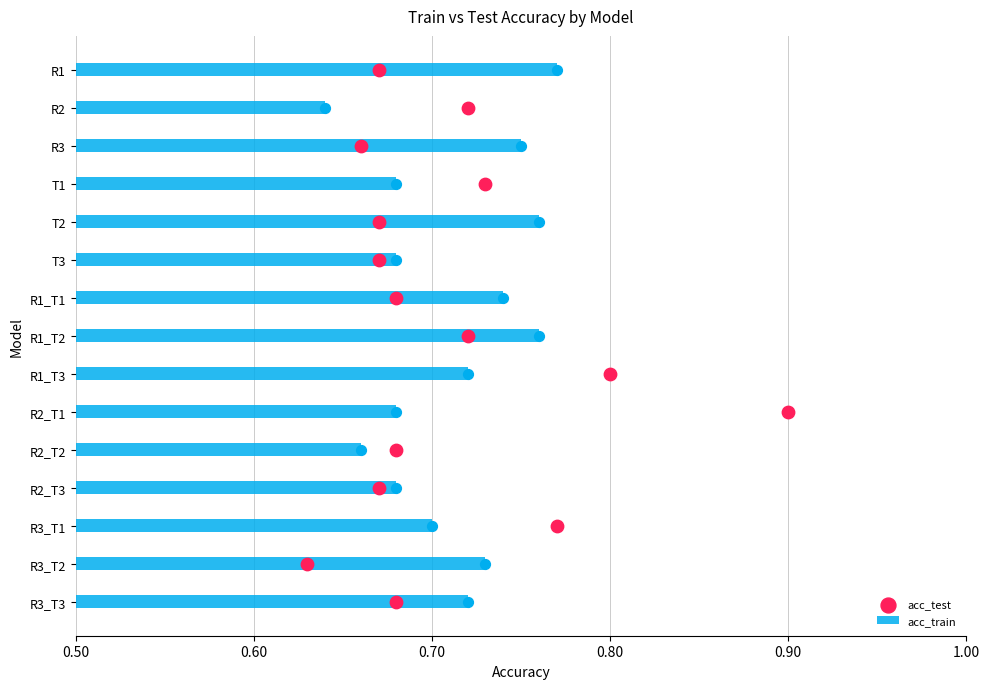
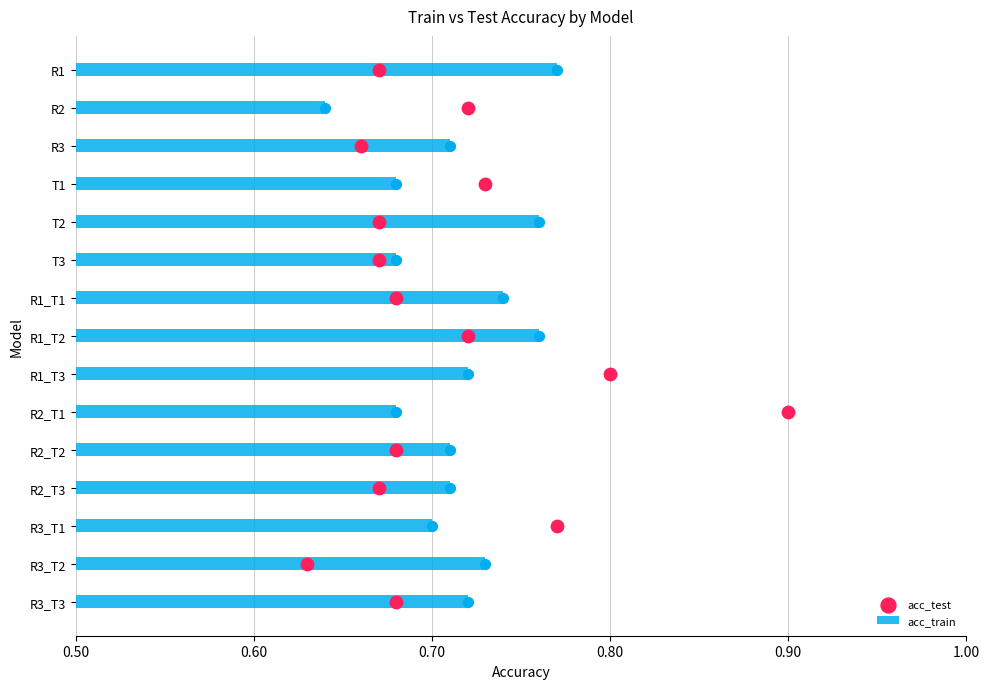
acc_train, R3: 0.75 -> 0.71
acc_train, R2_T2: 0.66 -> 0.71
acc_train, R2_T3: 0.68 -> 0.71
